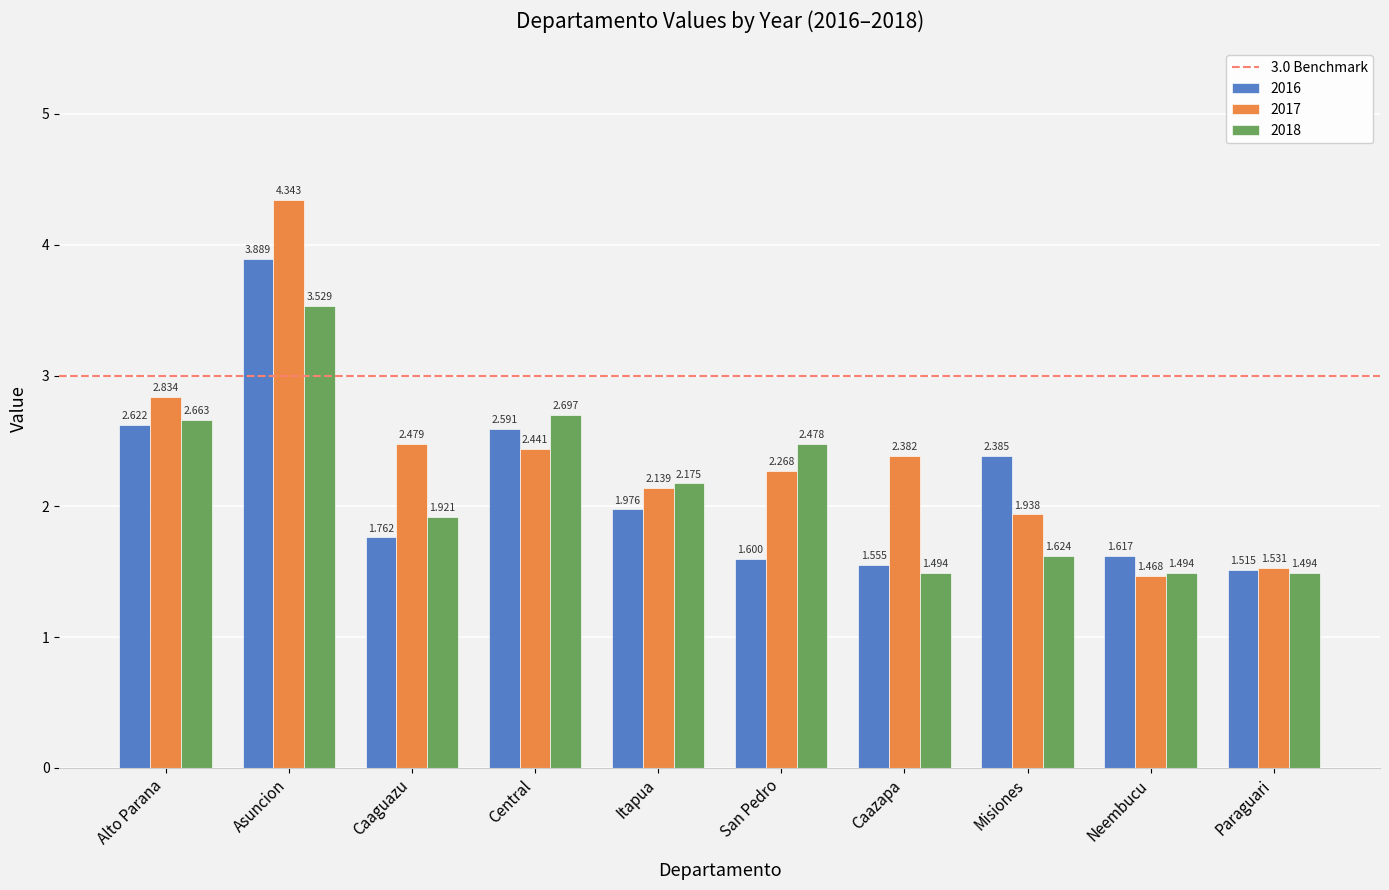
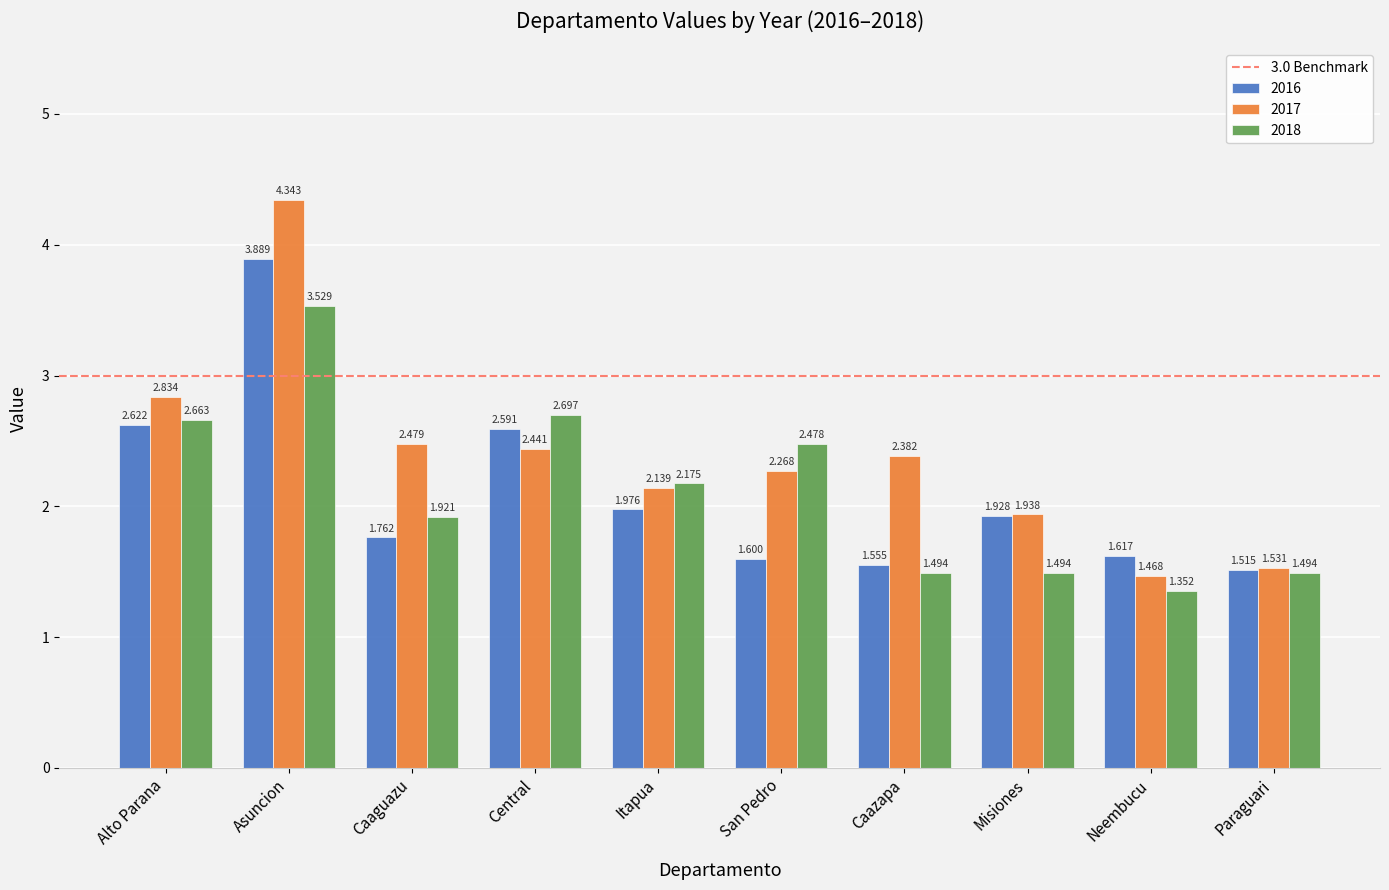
2016, Misiones: 2.385 -> 1.928
2018, Misiones: 1.624 -> 1.494
2018, Neembucu: 1.494 -> 1.352
